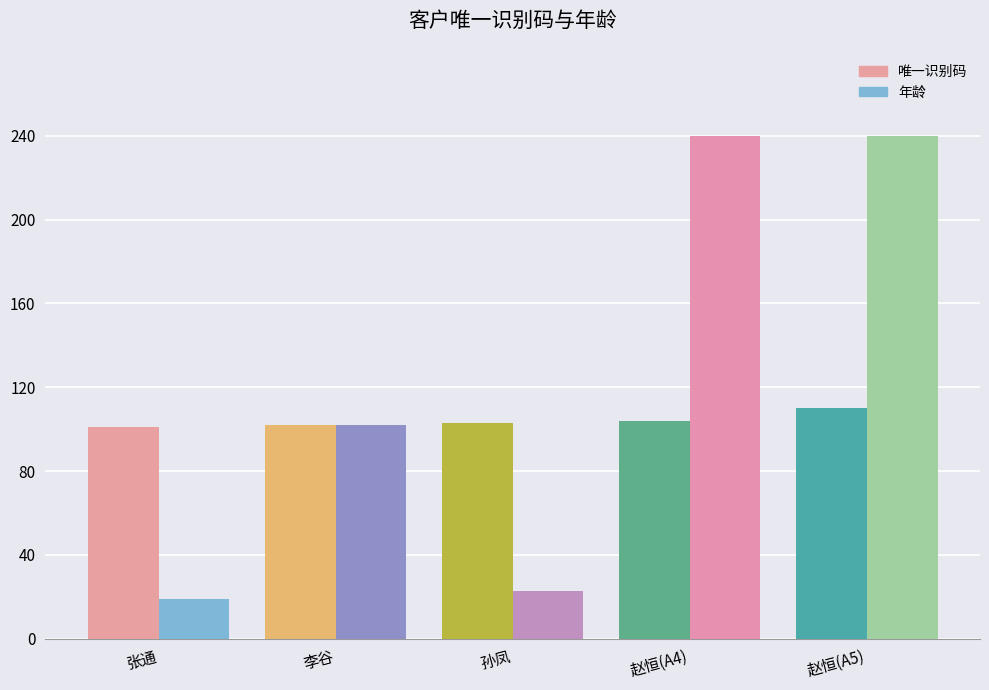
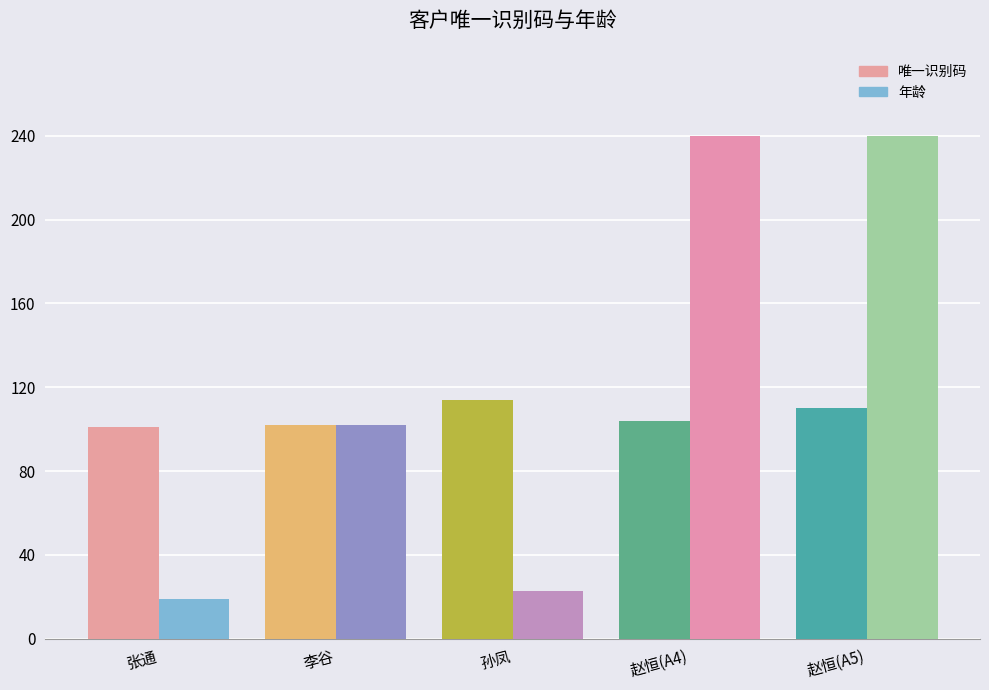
唯一识别码, 孙凤: 103 -> 114
